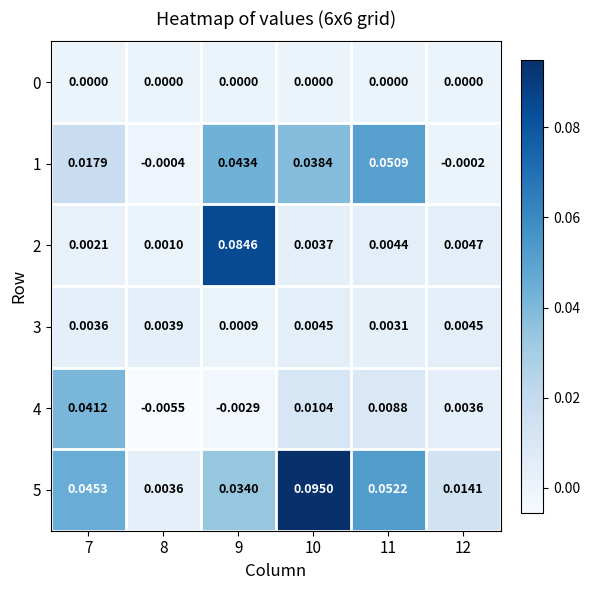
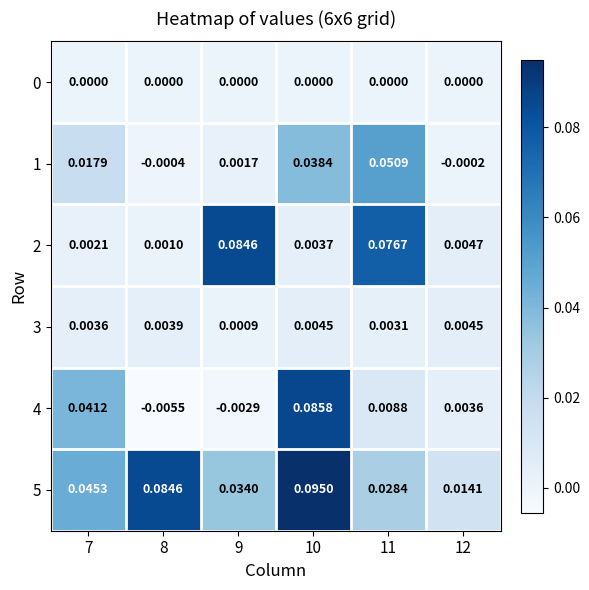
1, 9: 0.0434 -> 0.0017
2, 11: 0.0044 -> 0.0767
4, 10: 0.0104 -> 0.0858
5, 8: 0.0036 -> 0.0846
5, 11: 0.0522 -> 0.0284
